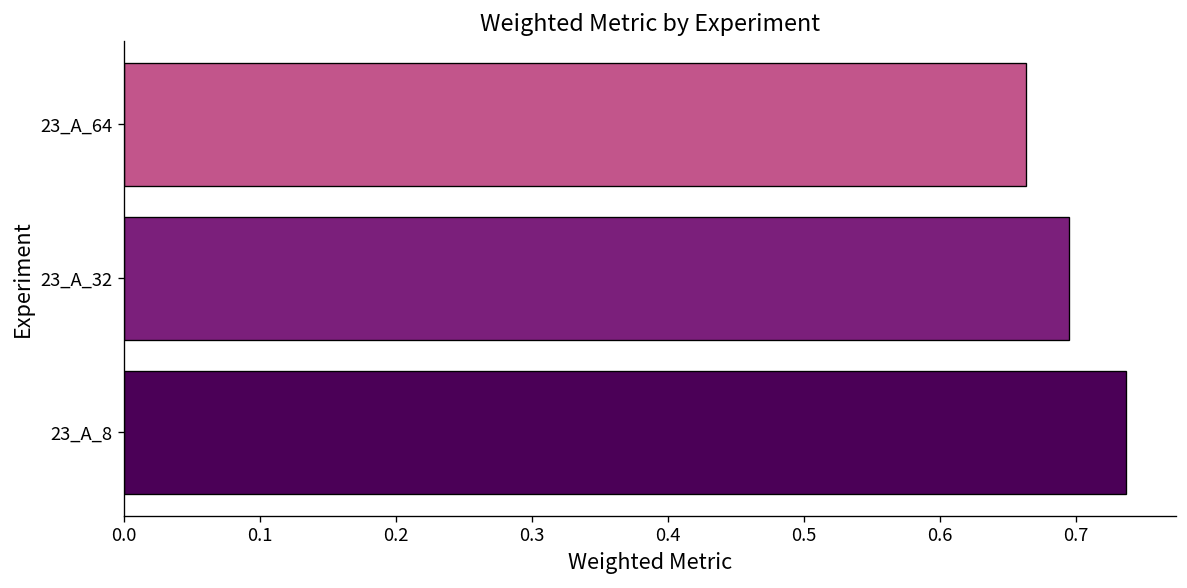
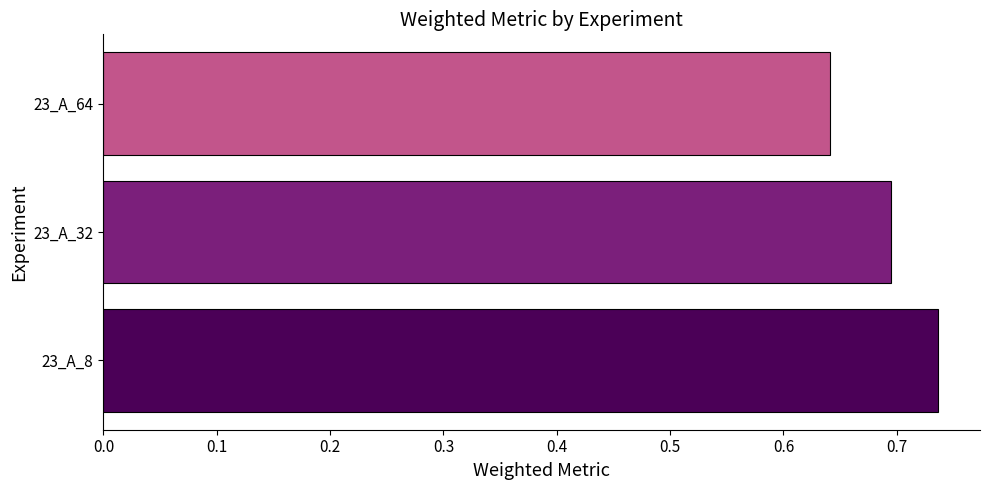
23_A_64: 0.663 -> 0.641
